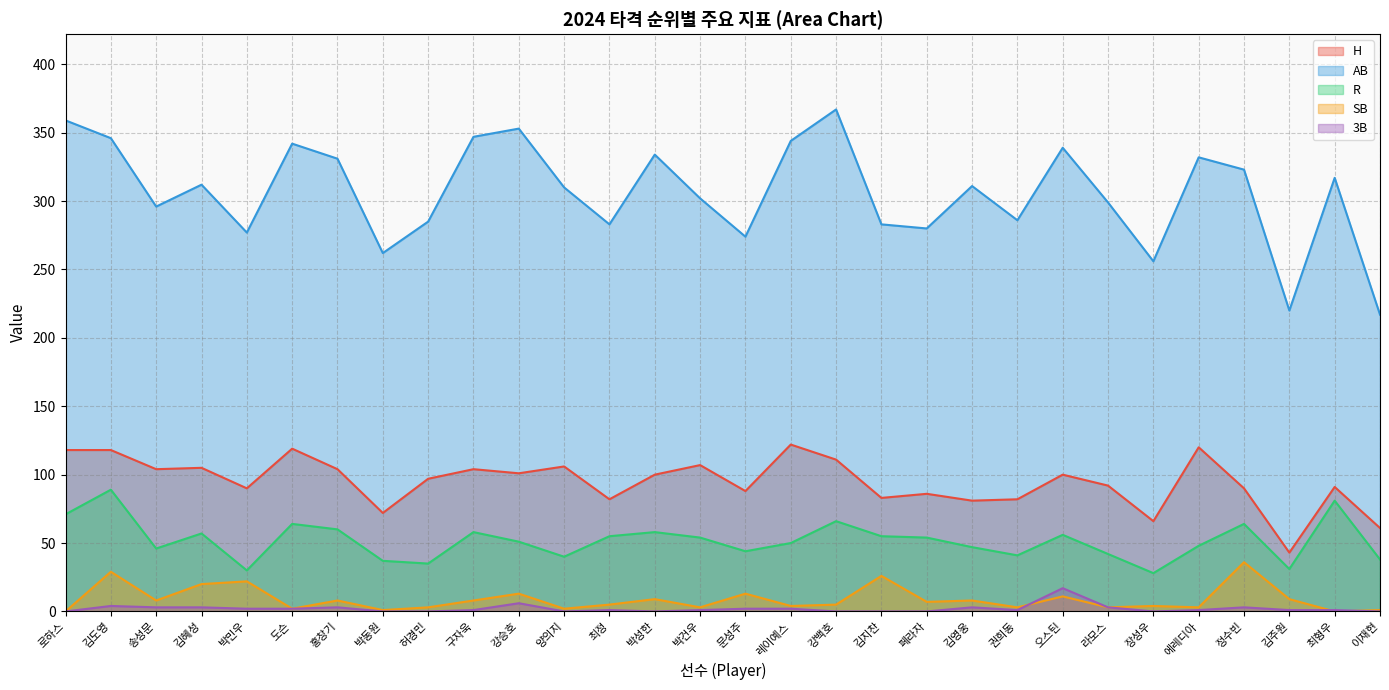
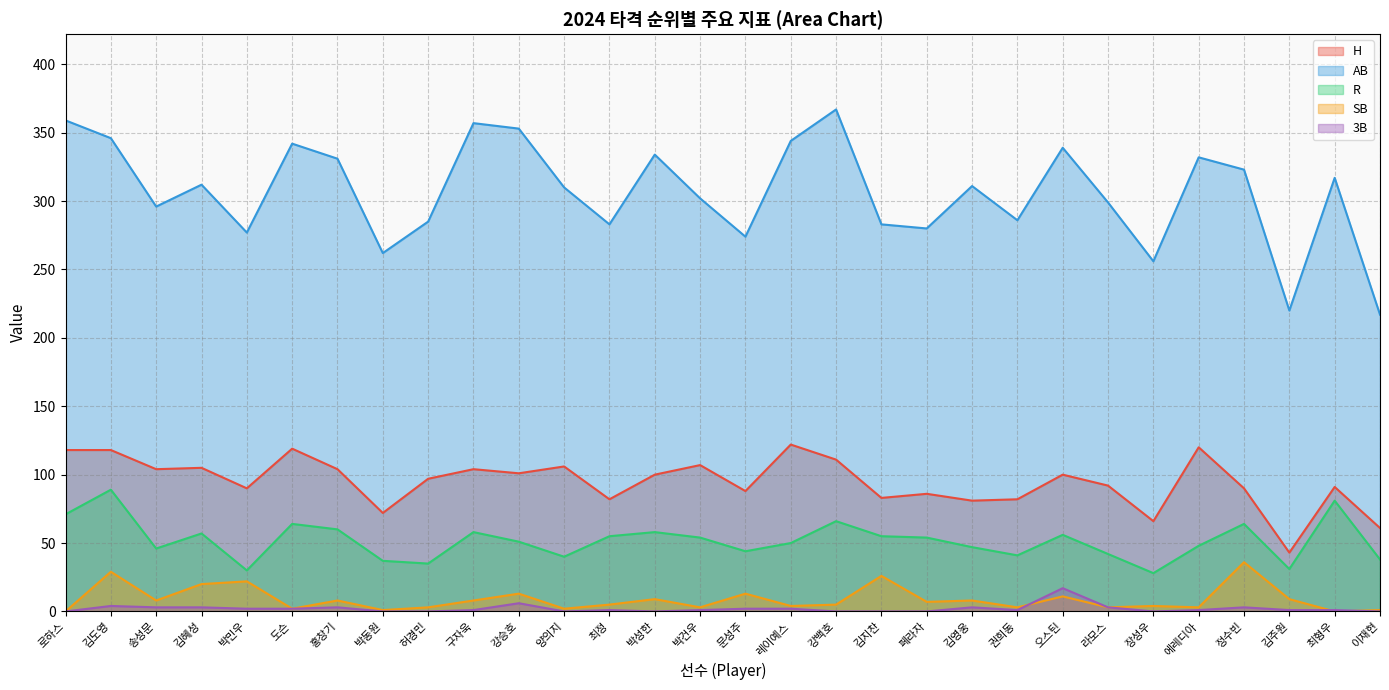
AB, 구자욱: 347 -> 357
